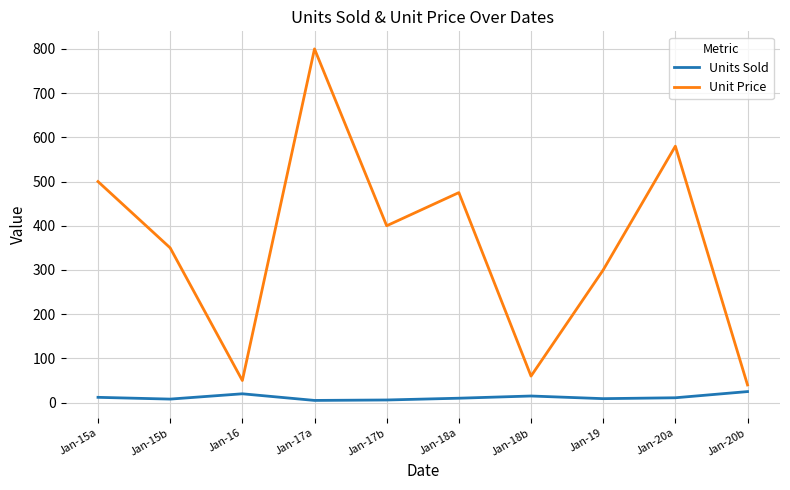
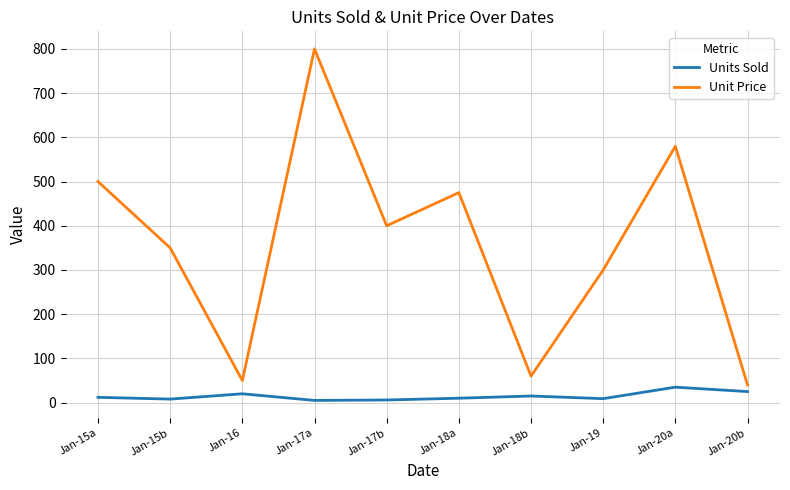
Units Sold, Jan-20a: 10 -> 40
